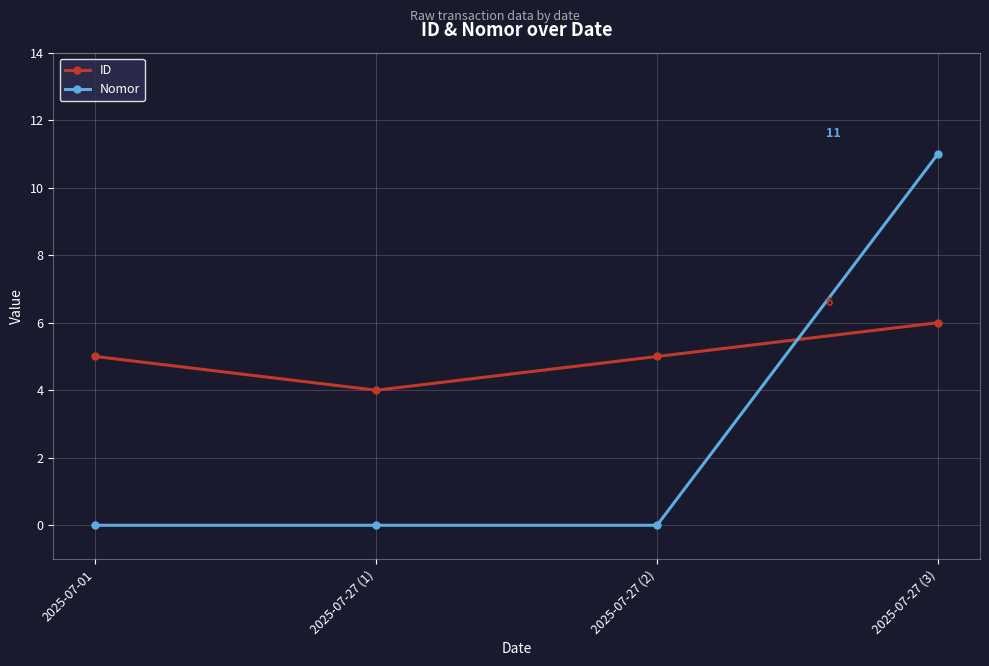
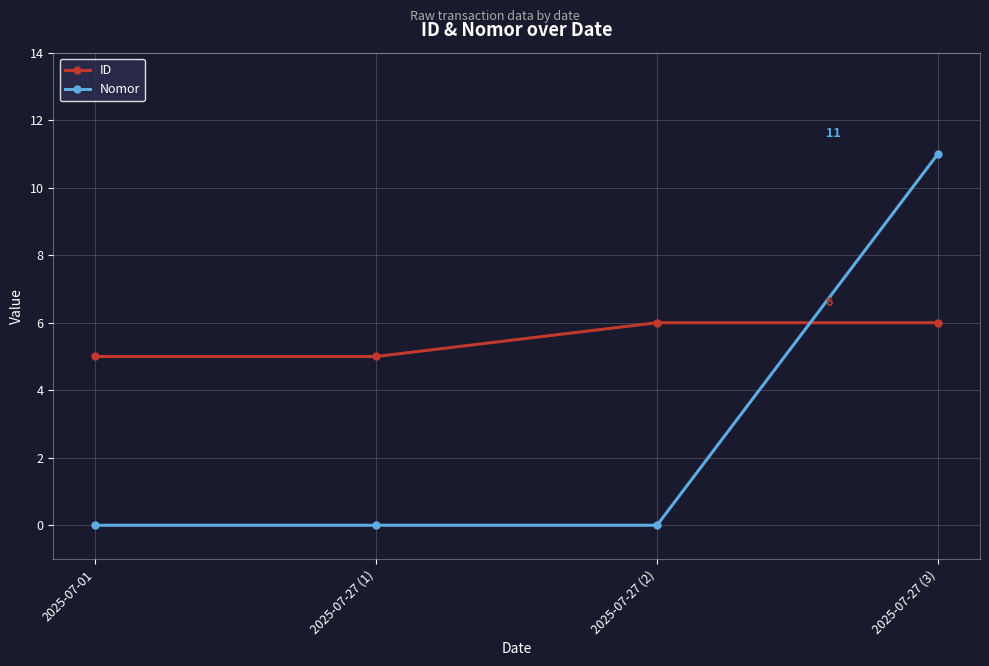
ID, 2025-07-27 (1): 4 -> 5
ID, 2025-07-27 (2): 5 -> 6
